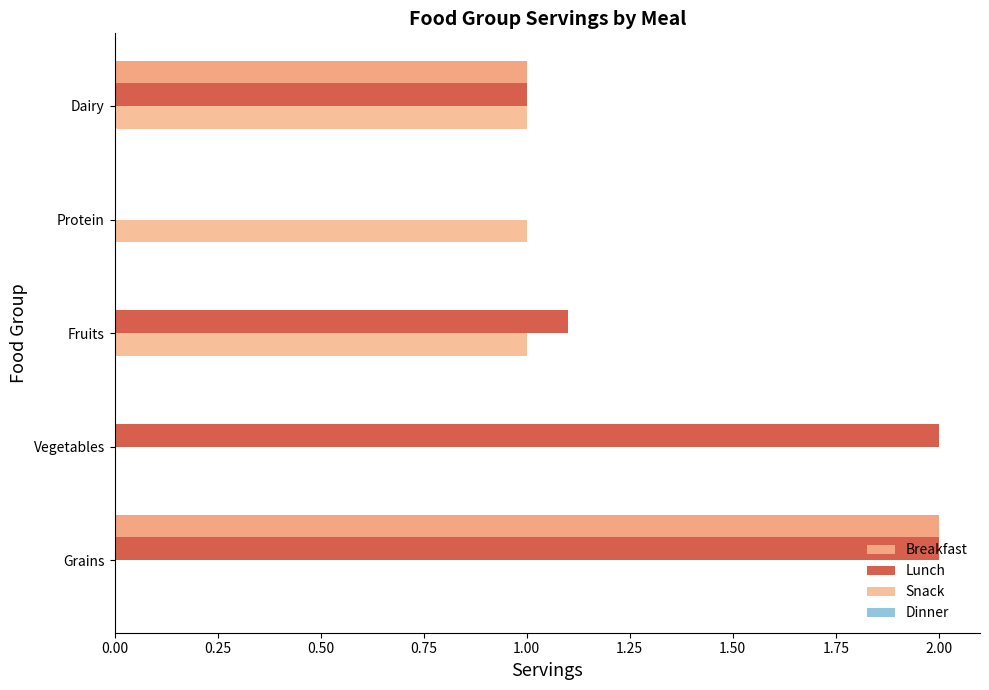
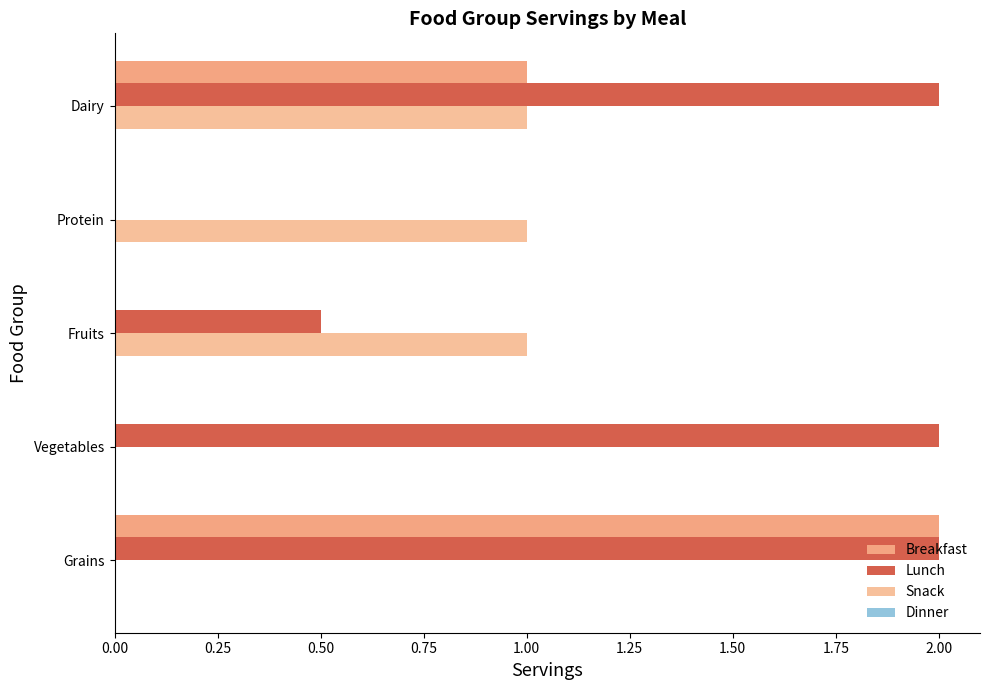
Lunch, Dairy: 1 -> 2
Lunch, Fruits: 1.1 -> 0.5
